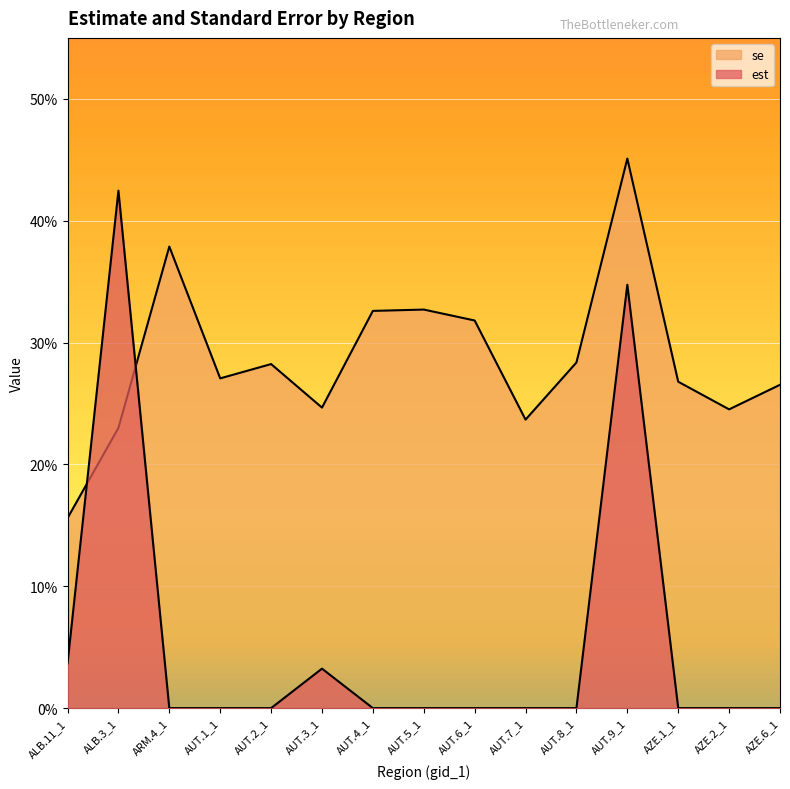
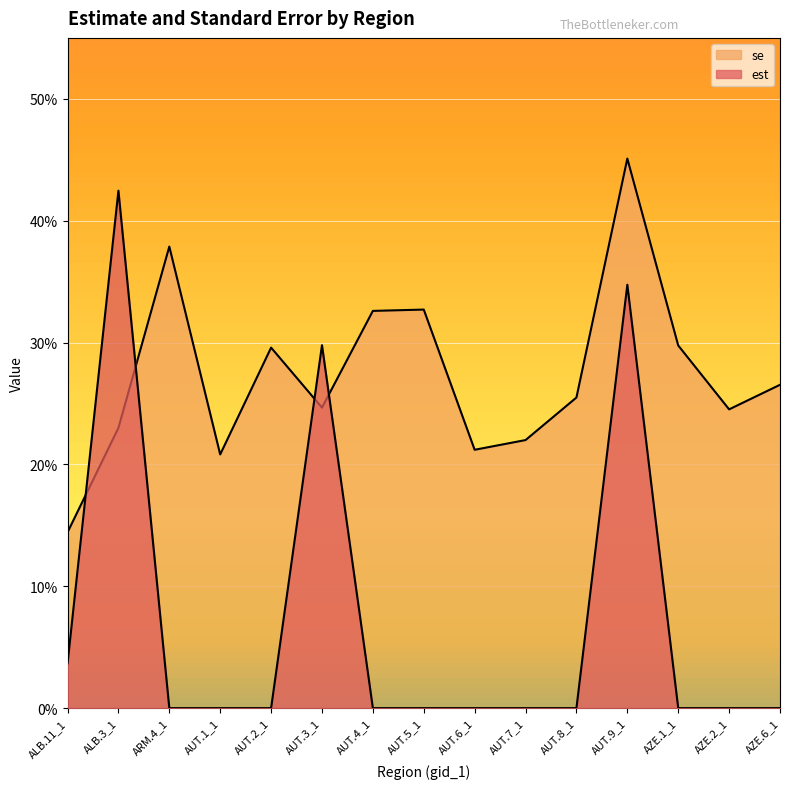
se, ALB.11_1: 15.6% -> 14.4%
se, AUT.1_1: 27.1% -> 20.8%
se, AUT.2_1: 28.2% -> 29.6%
est, AUT.3_1: 3.2% -> 29.8%
se, AUT.6_1: 31.8% -> 21.2%
se, AUT.7_1: 23.7% -> 22.0%
se, AUT.8_1: 28.4% -> 25.5%
se, AZE.1_1: 26.8% -> 29.8%
